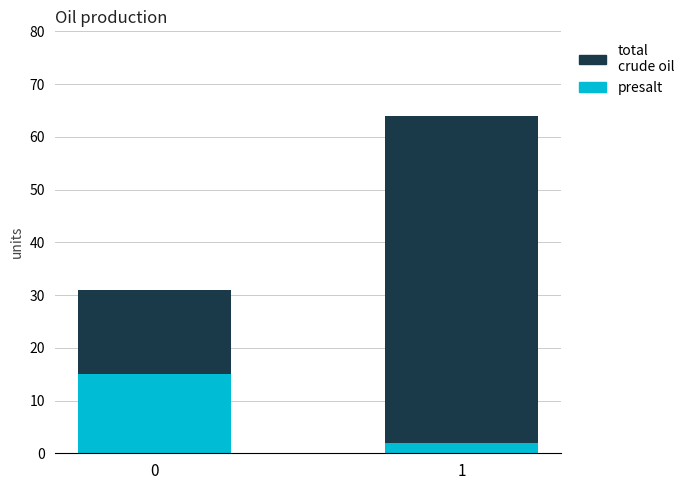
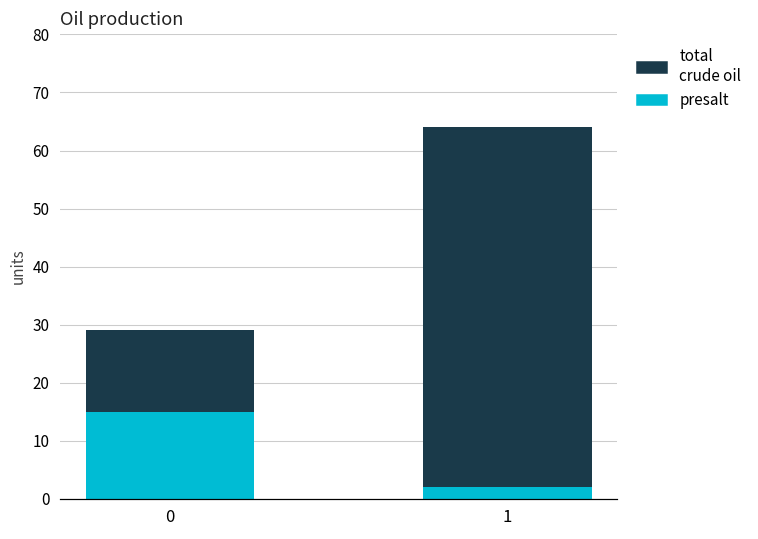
total crude oil, 0: 31 -> 29
